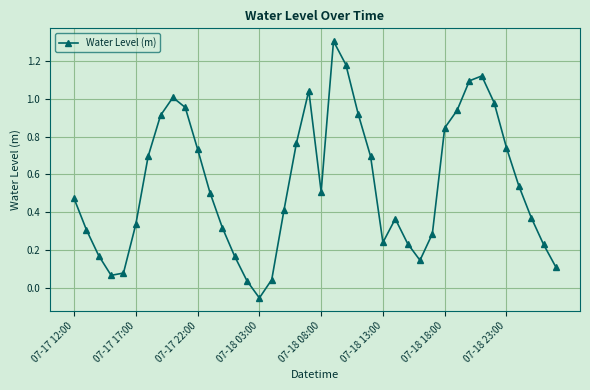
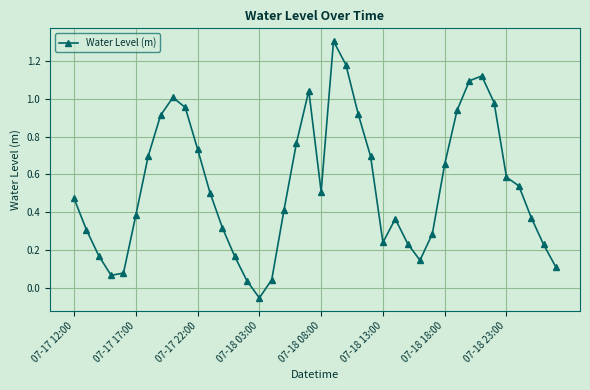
07-17 17:00: 0.34 -> 0.38
07-18 18:00: 0.85 -> 0.65
07-18 23:00: 0.74 -> 0.59
